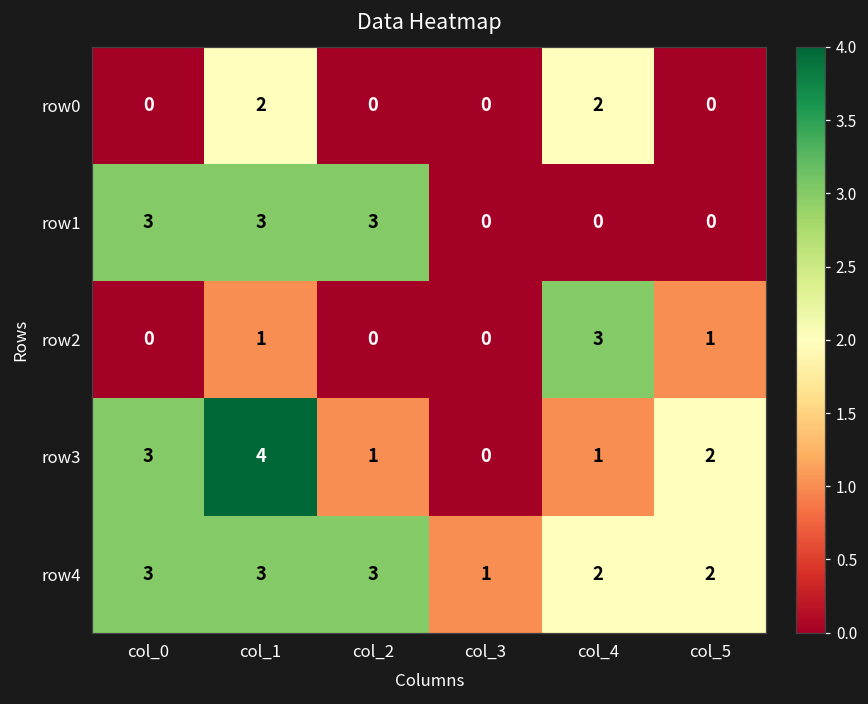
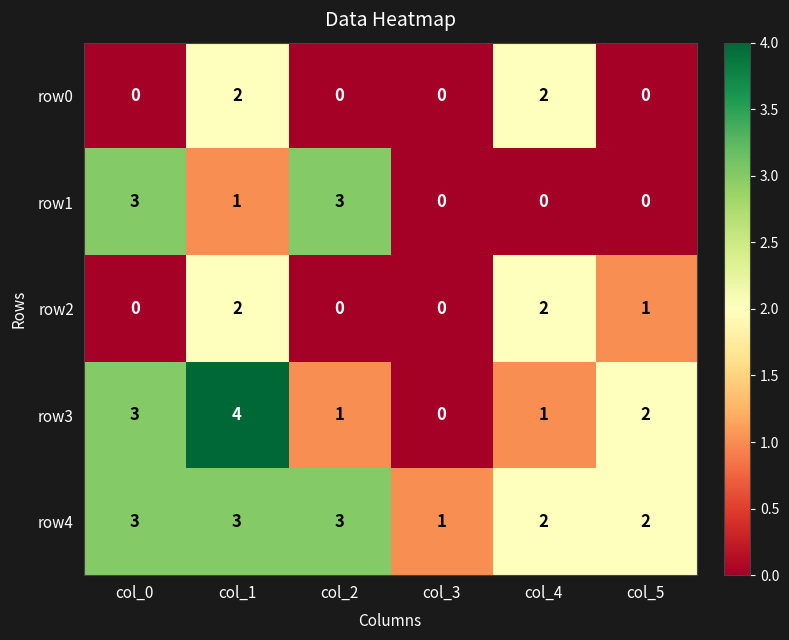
row1, col_1: 3 -> 1
row2, col_1: 1 -> 2
row2, col_4: 3 -> 2
